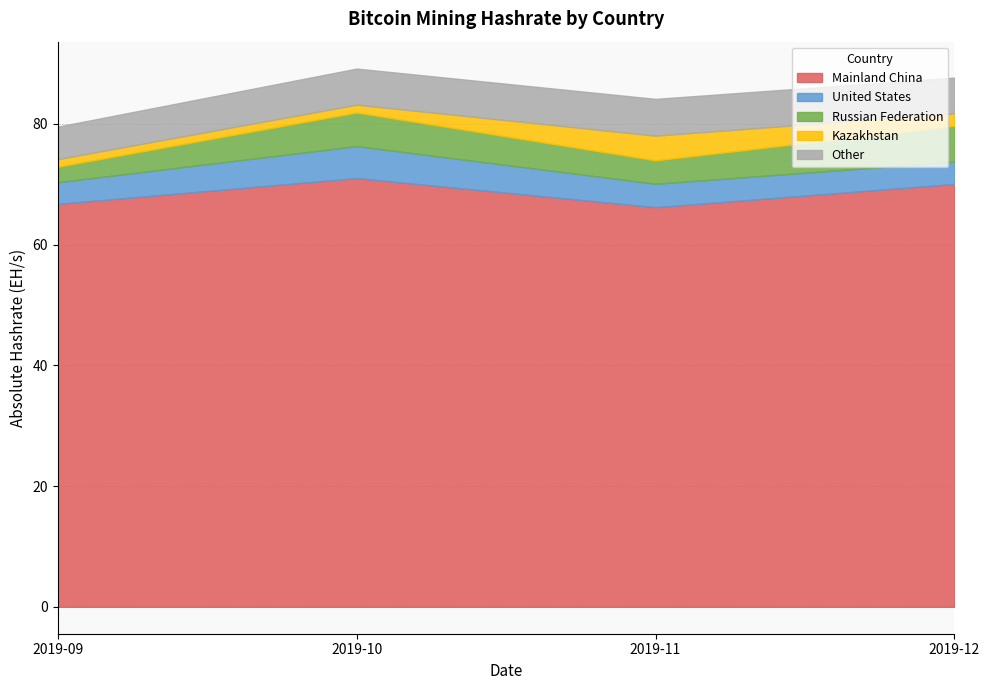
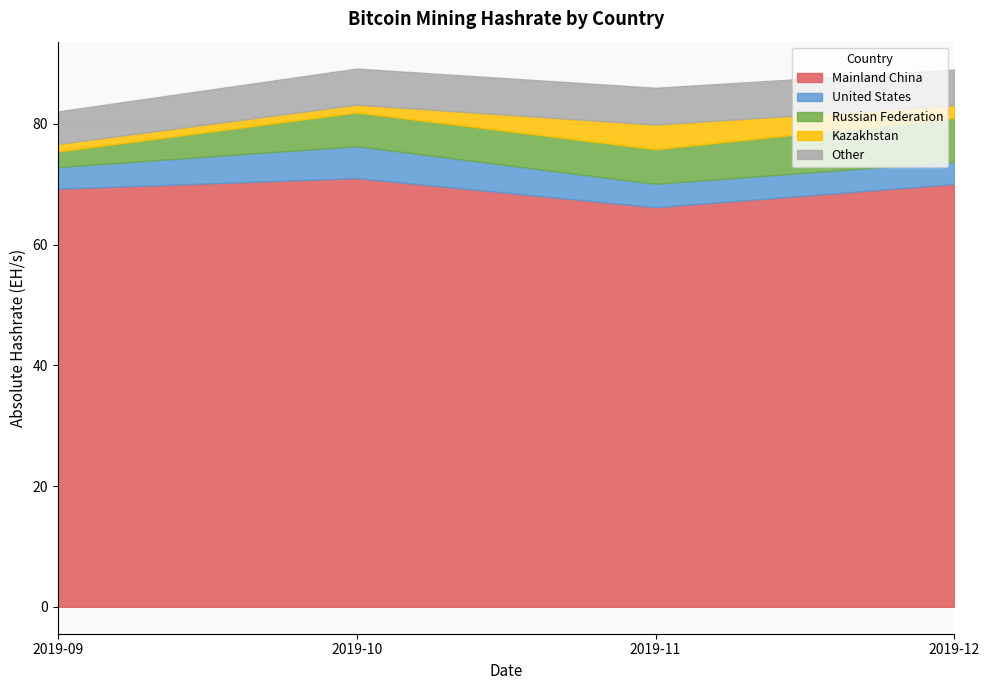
Mainland China, 2019-09: 67 -> 69
Russian Federation, 2019-11: 4 -> 6
Russian Federation, 2019-12: 6 -> 7
